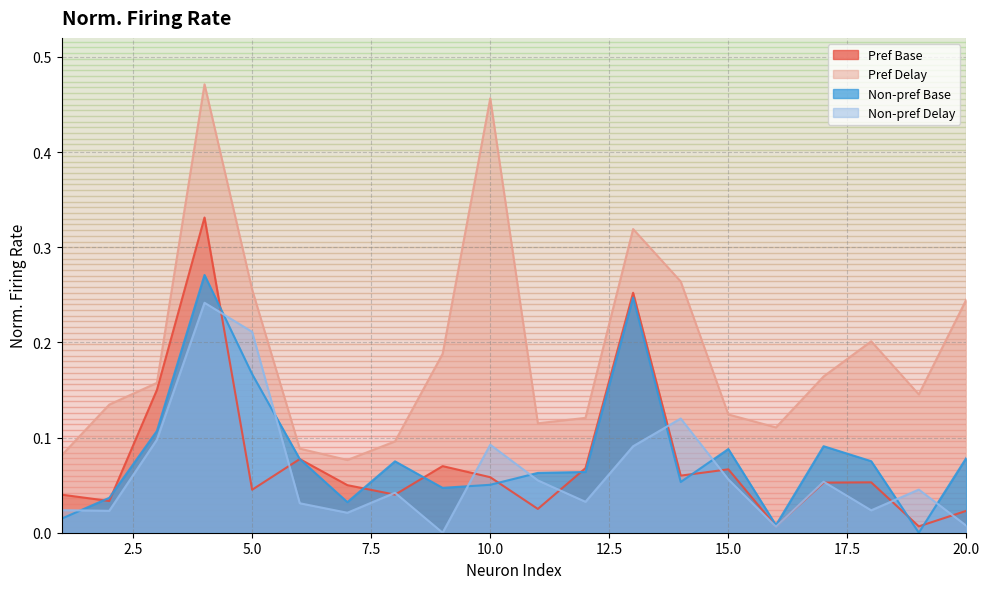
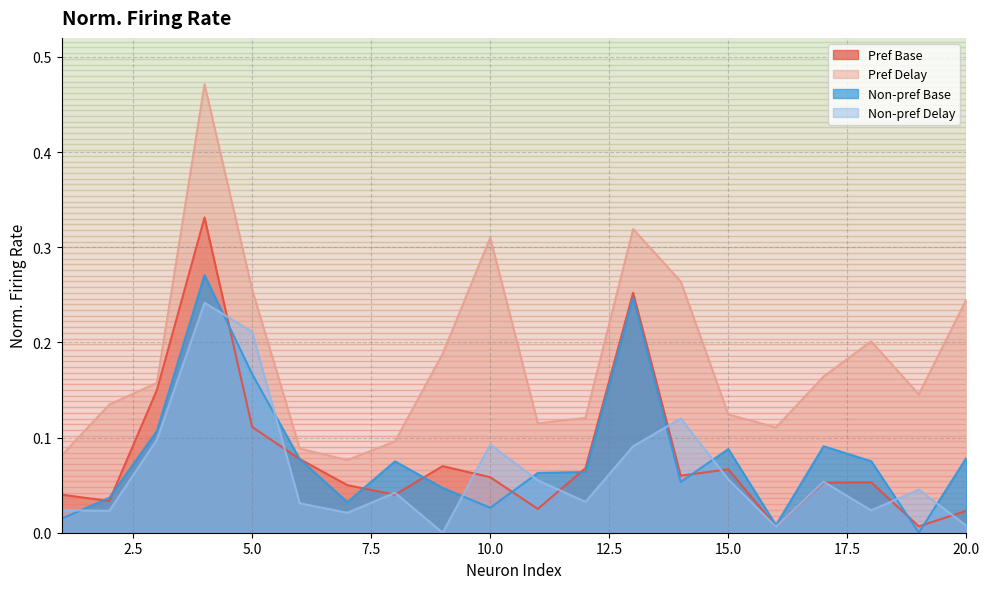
Pref Base, 5.0: 0.05 -> 0.11
Pref Delay, 10.0: 0.46 -> 0.31
Non-pref Base, 10.0: 0.05 -> 0.03
